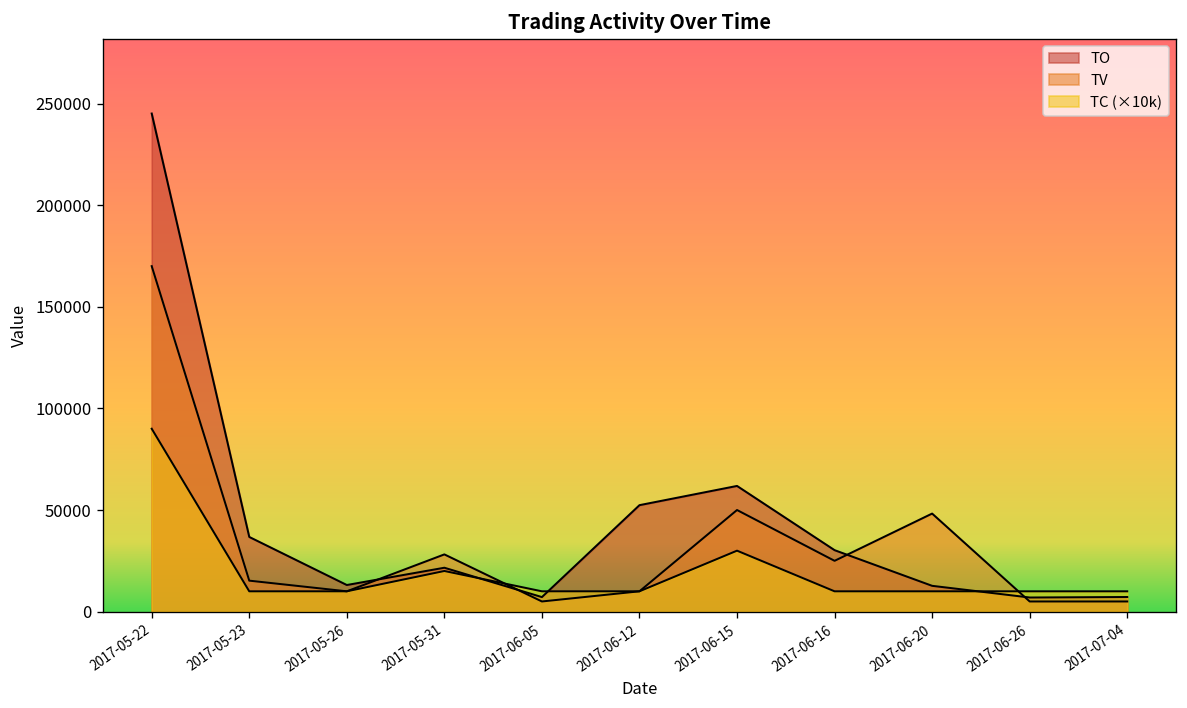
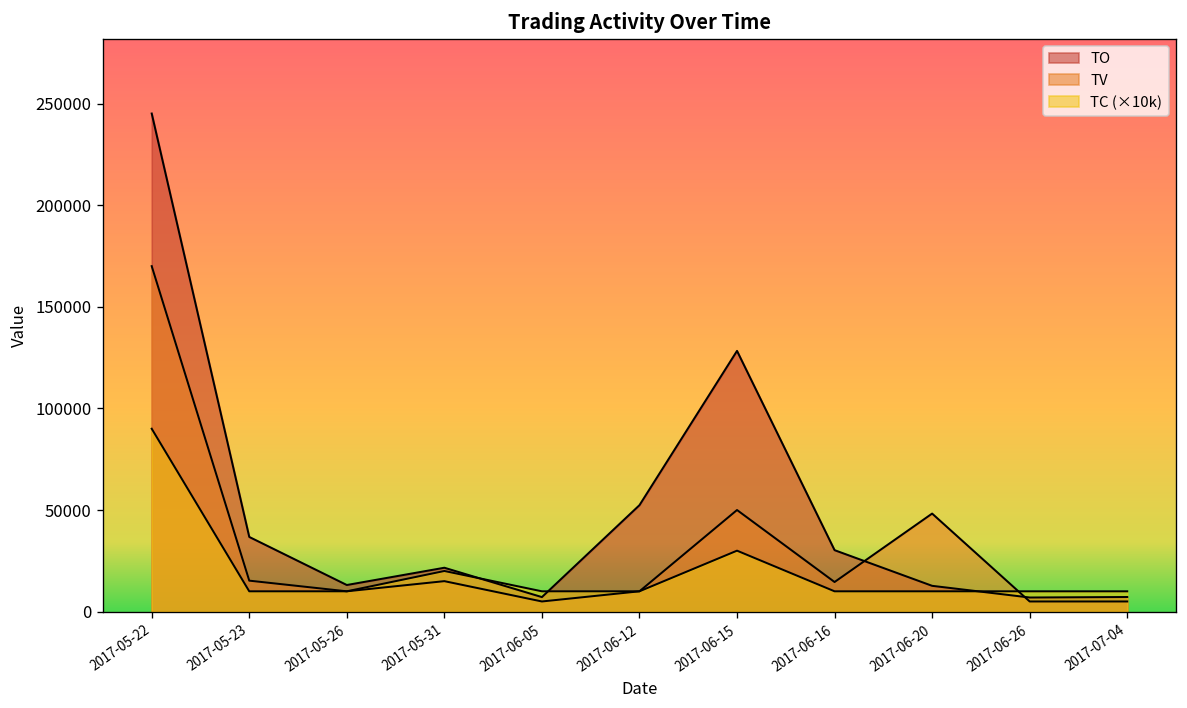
TV, 2017-05-31: 28000 -> 15000
TO, 2017-06-15: 62000 -> 128000
TV, 2017-06-16: 25000 -> 15000
